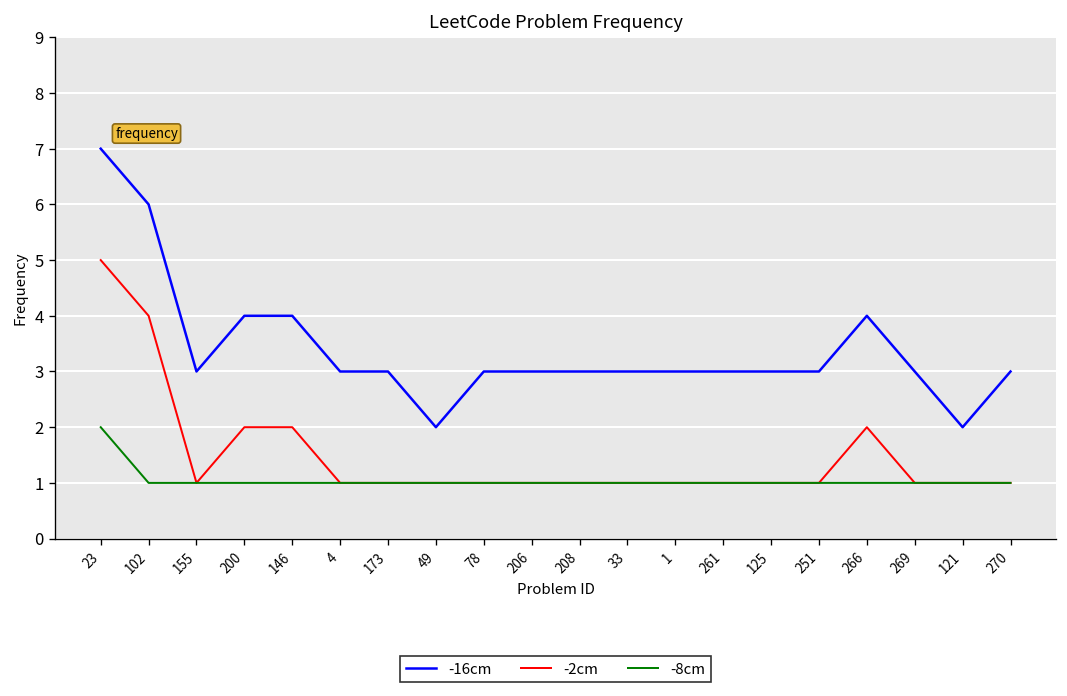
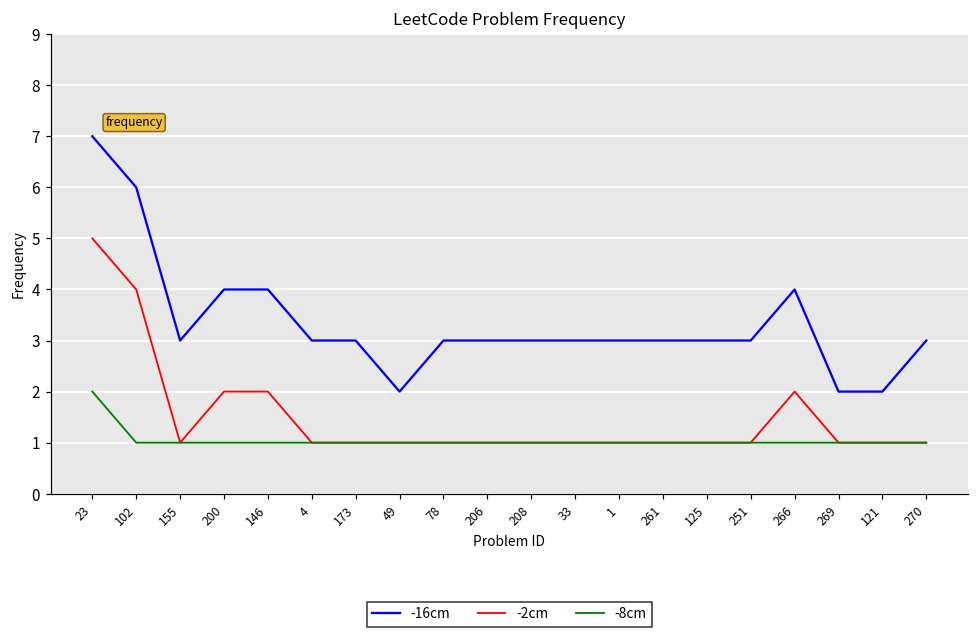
-16cm, 269: 3 -> 2
